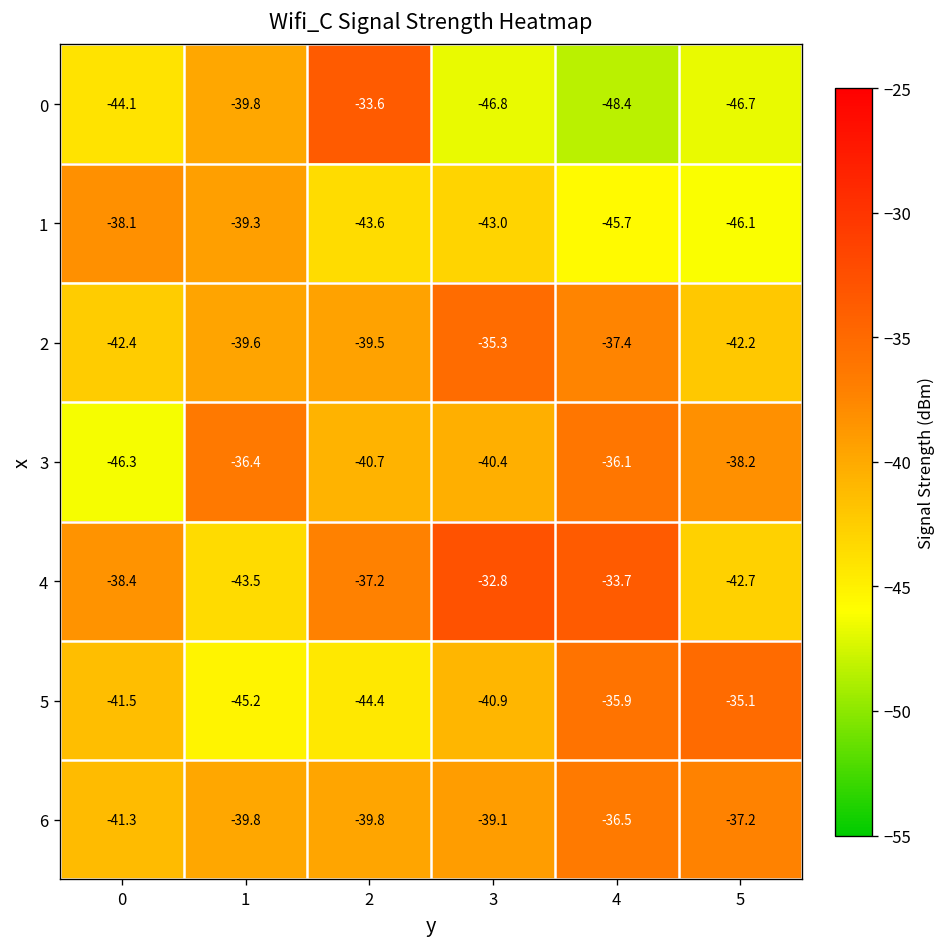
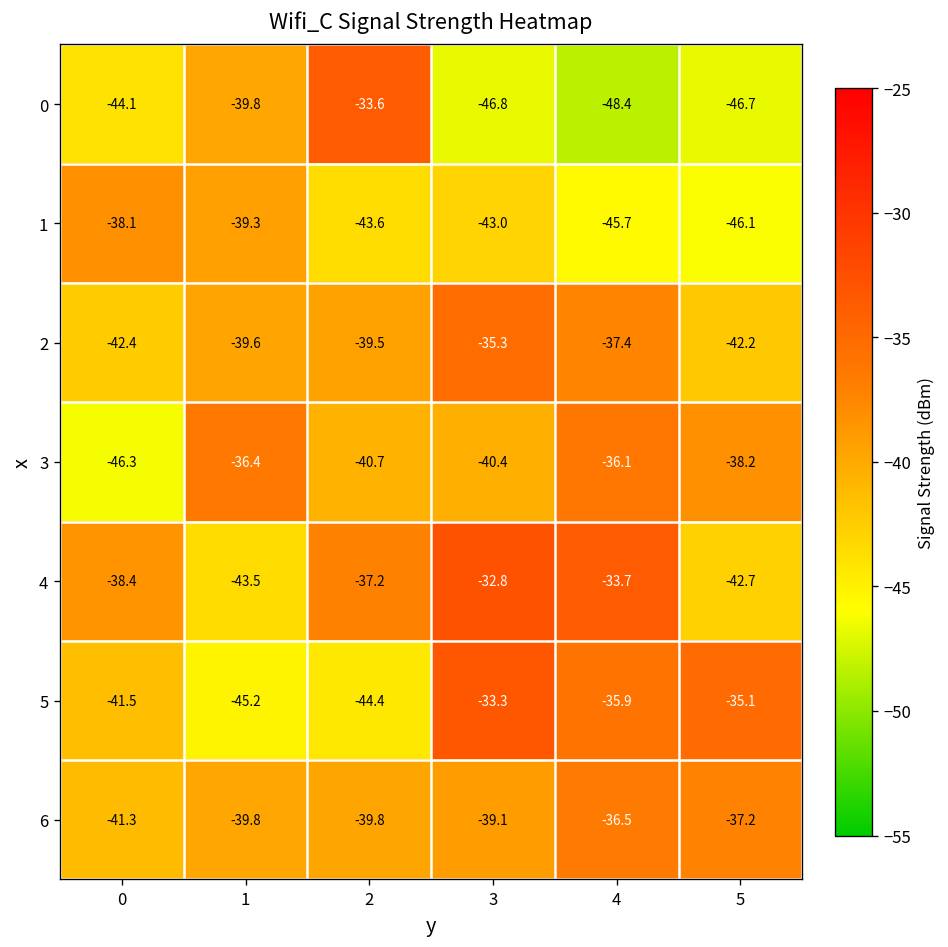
5, 3: -40.9 -> -33.3
